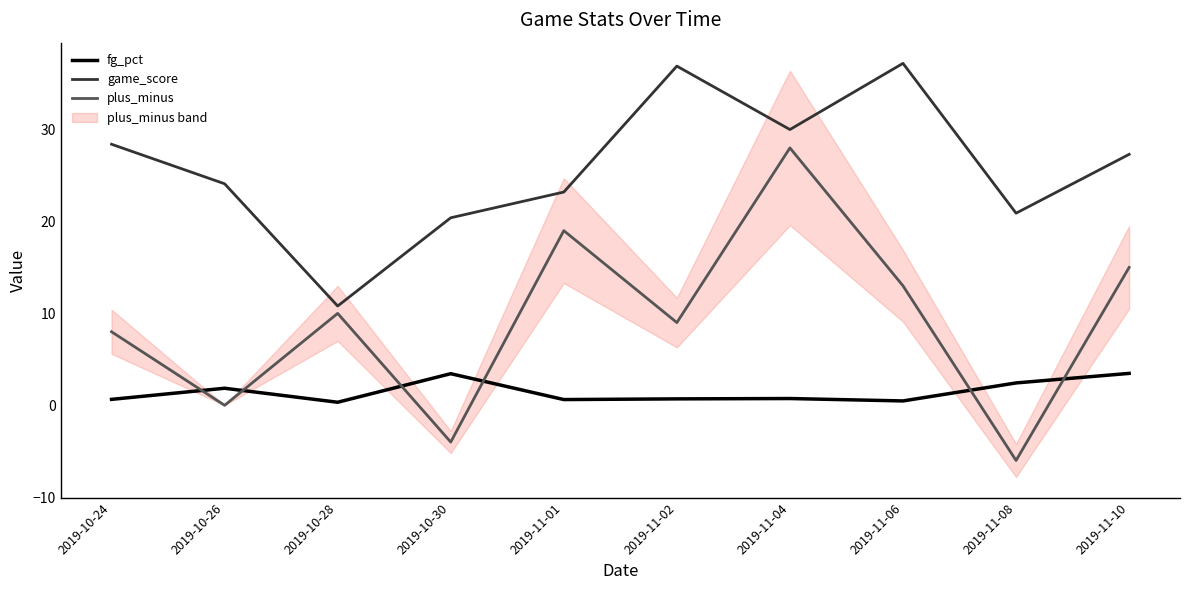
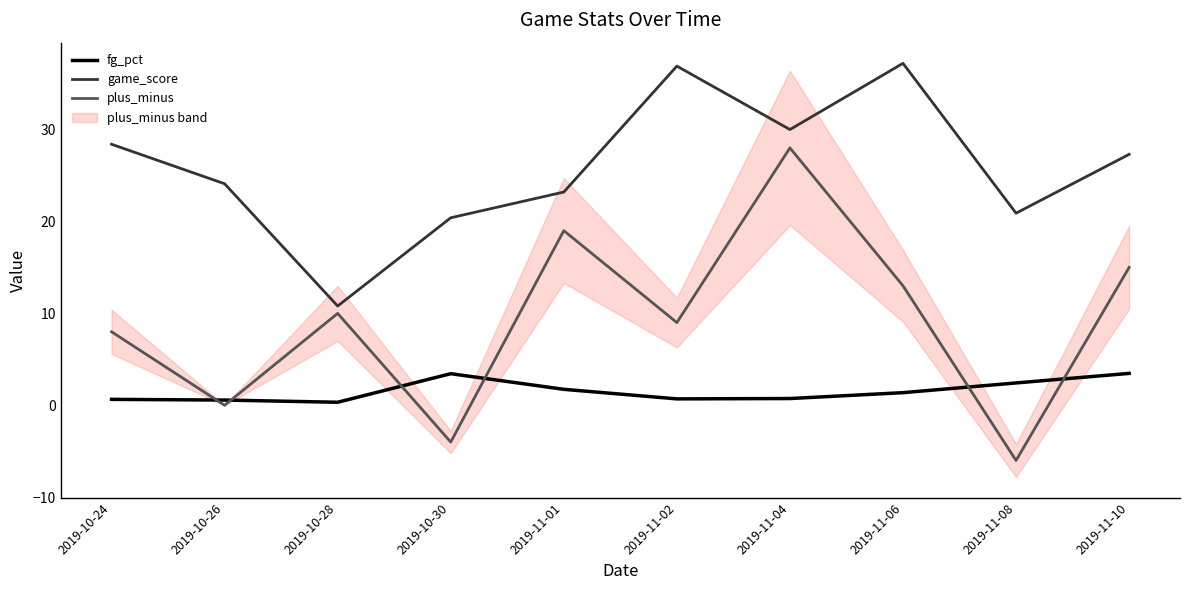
fg_pct, 2019-10-26: 2 -> 1
fg_pct, 2019-11-01: 1 -> 2
fg_pct, 2019-11-06: 0 -> 1
